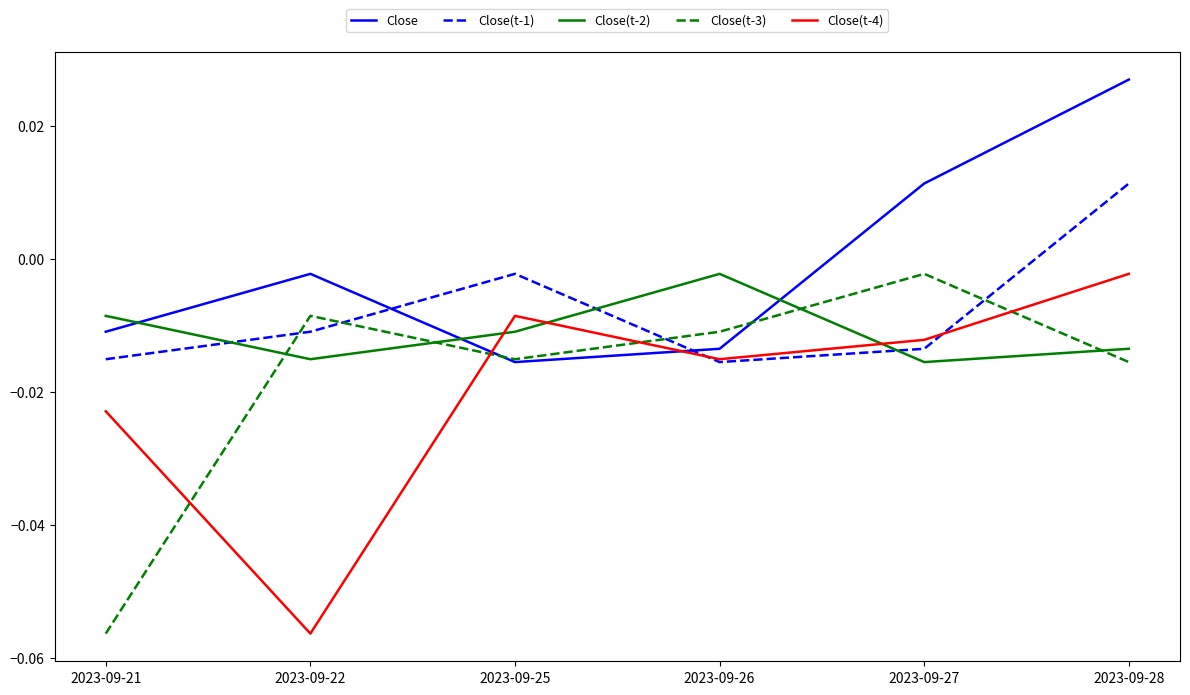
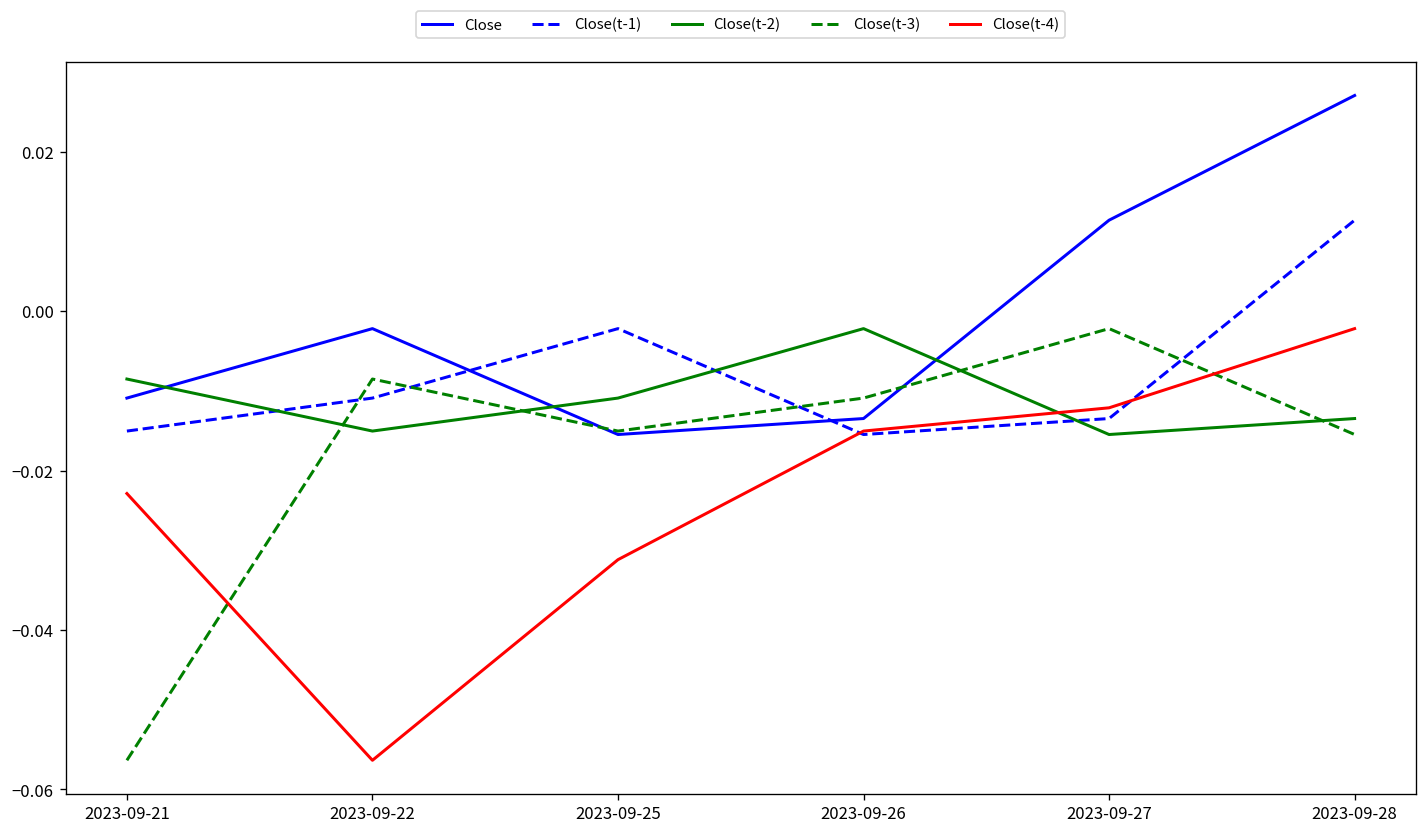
Close(t-4), 2023-09-25: -0.009 -> -0.031
